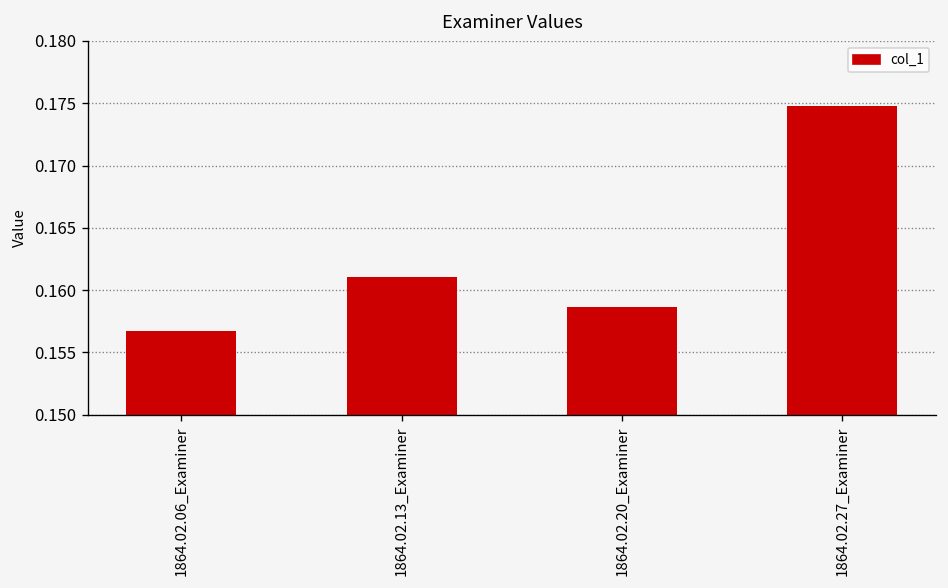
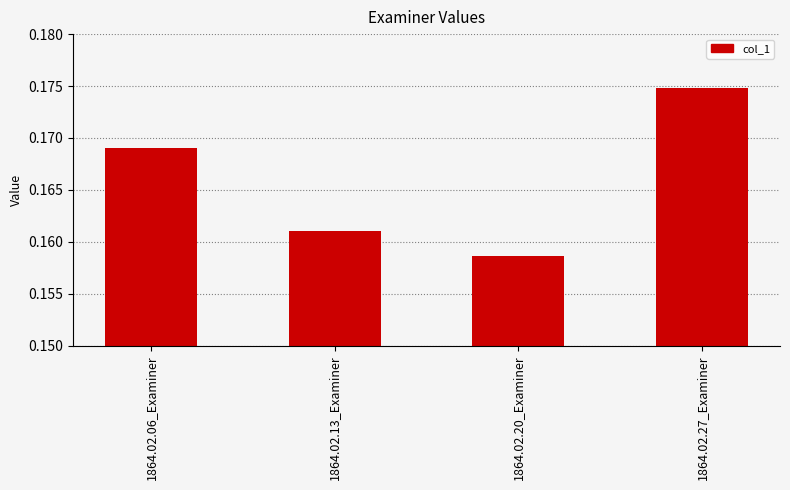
1864.02.06_Examiner: 0.1567 -> 0.1690
